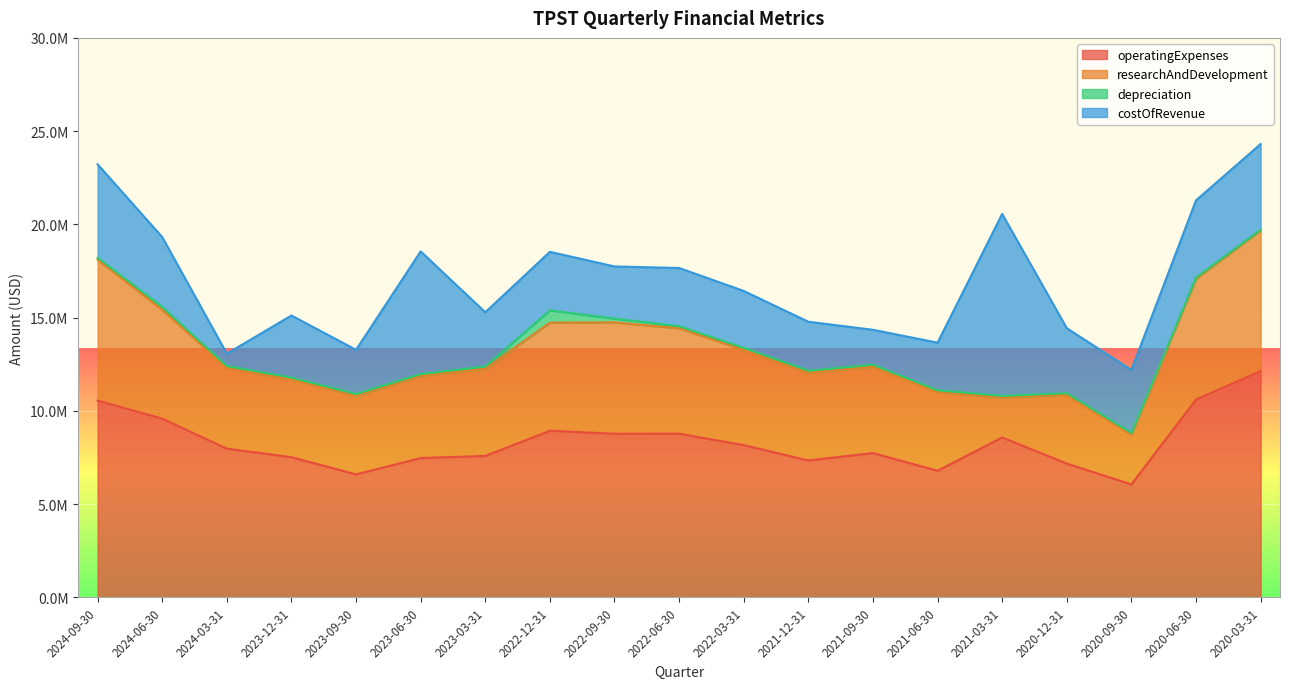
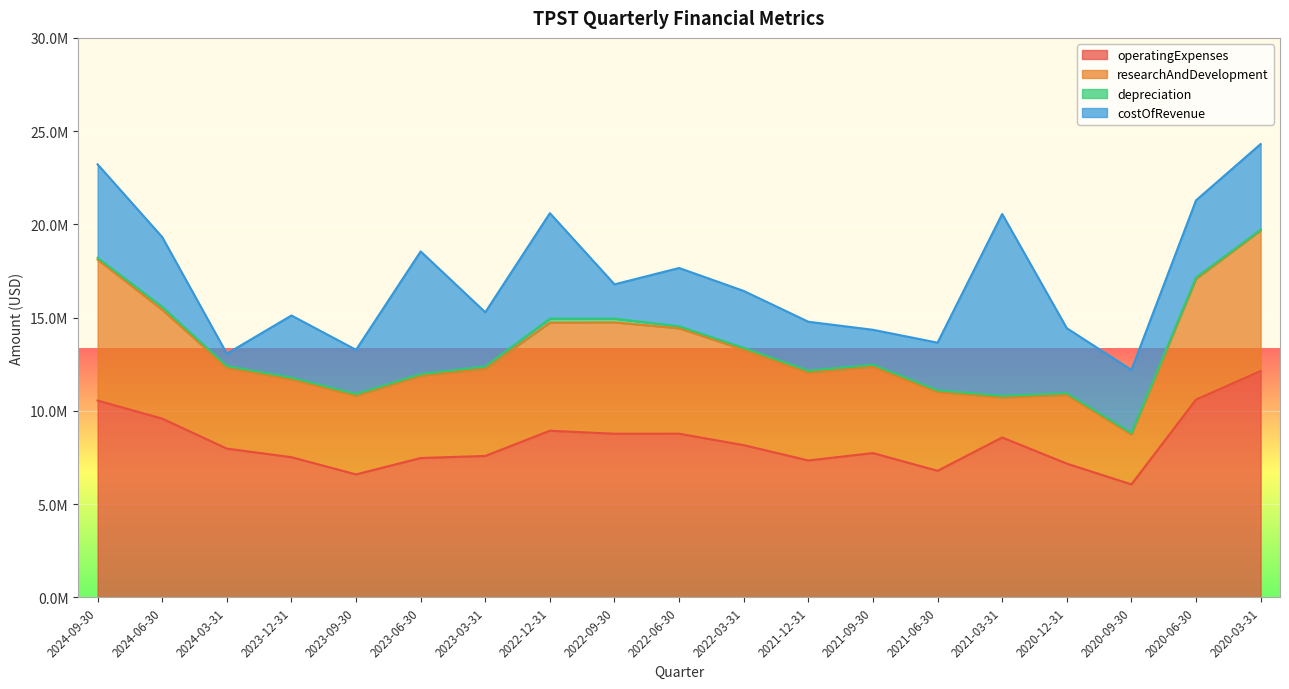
depreciation, 2022-12-31: 700000 -> 200000
costOfRevenue, 2022-12-31: 3100000 -> 5700000
costOfRevenue, 2022-09-30: 2800000 -> 1800000
